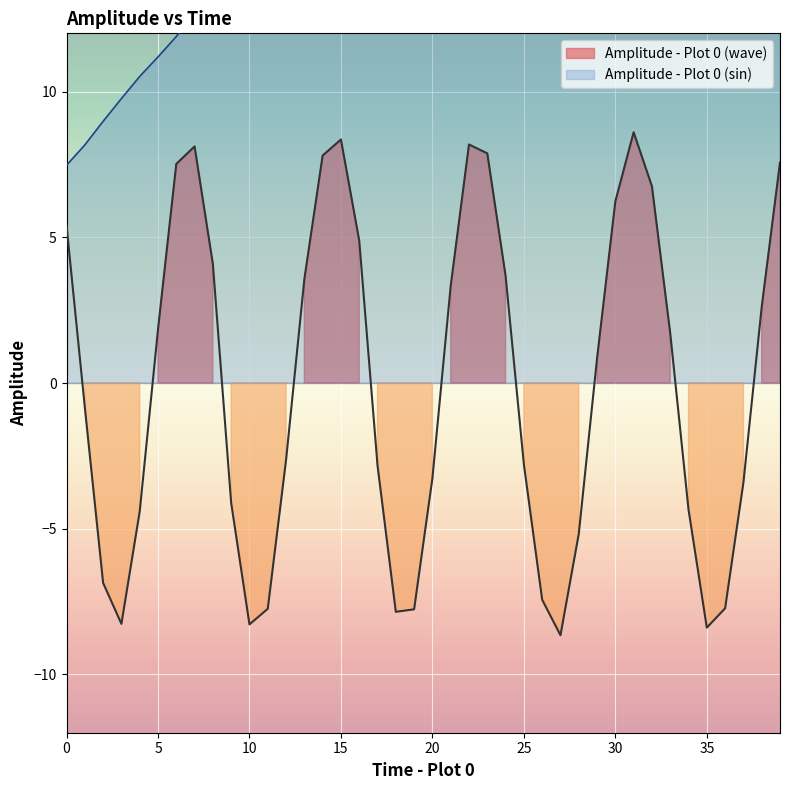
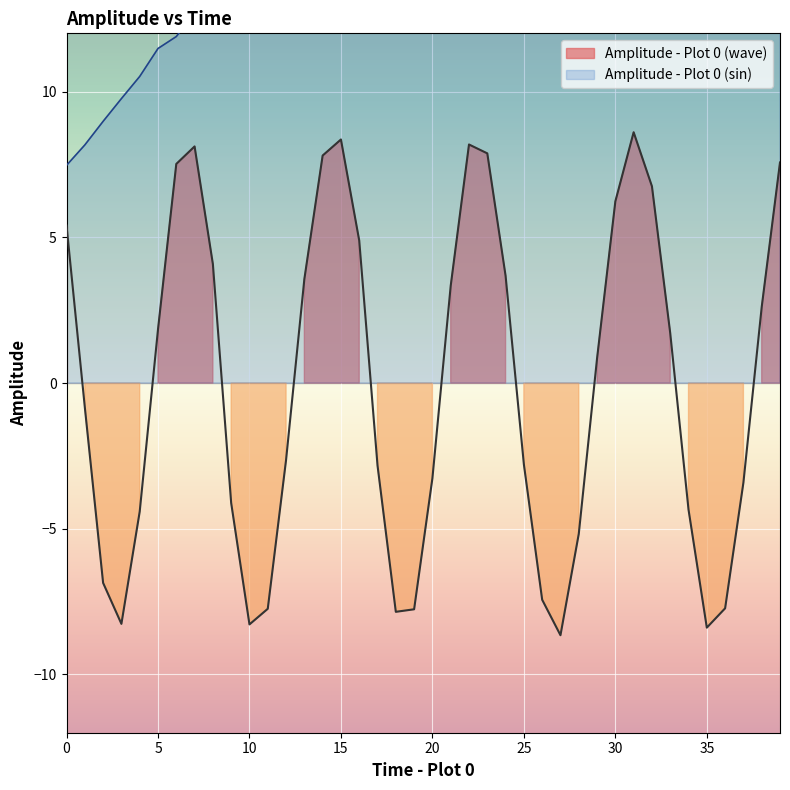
Amplitude - Plot 0 (sin), 5: 11.2 -> 11.5
